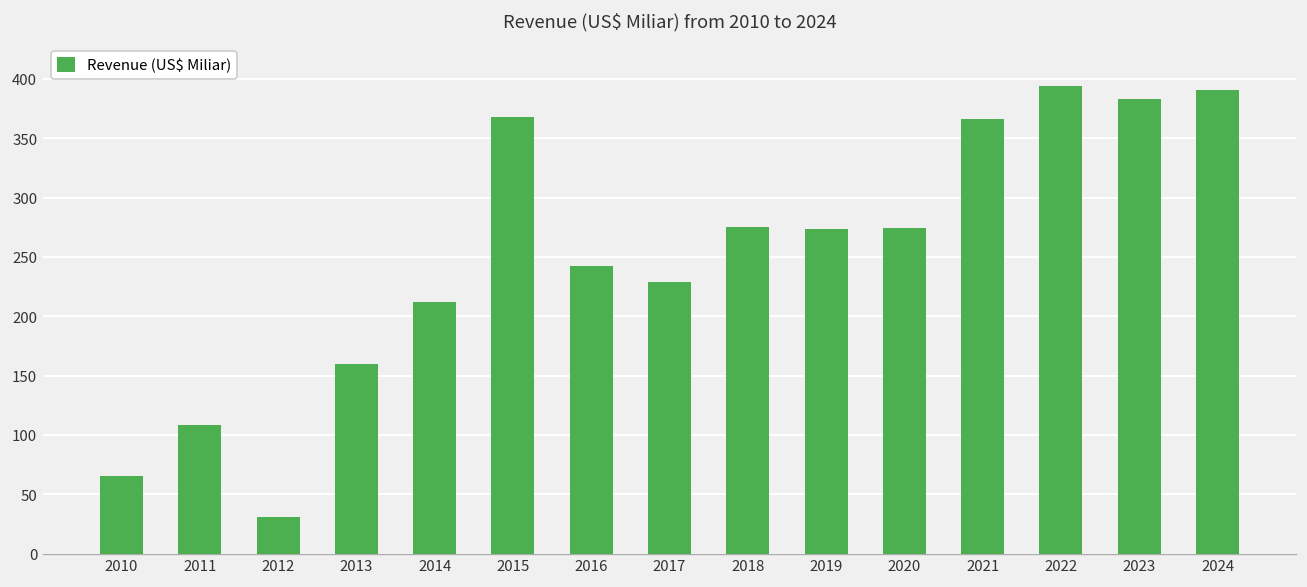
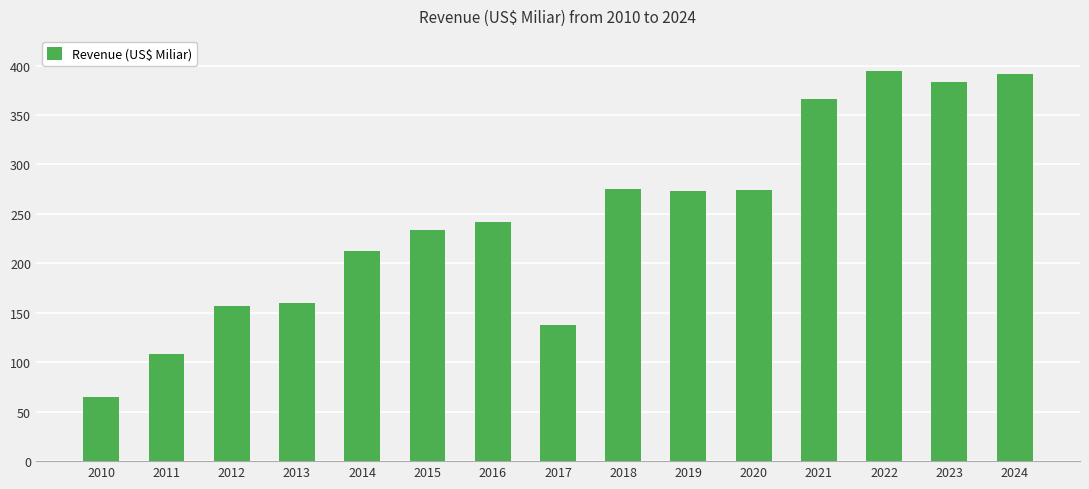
2012: 30 -> 160
2015: 370 -> 230
2017: 230 -> 140
